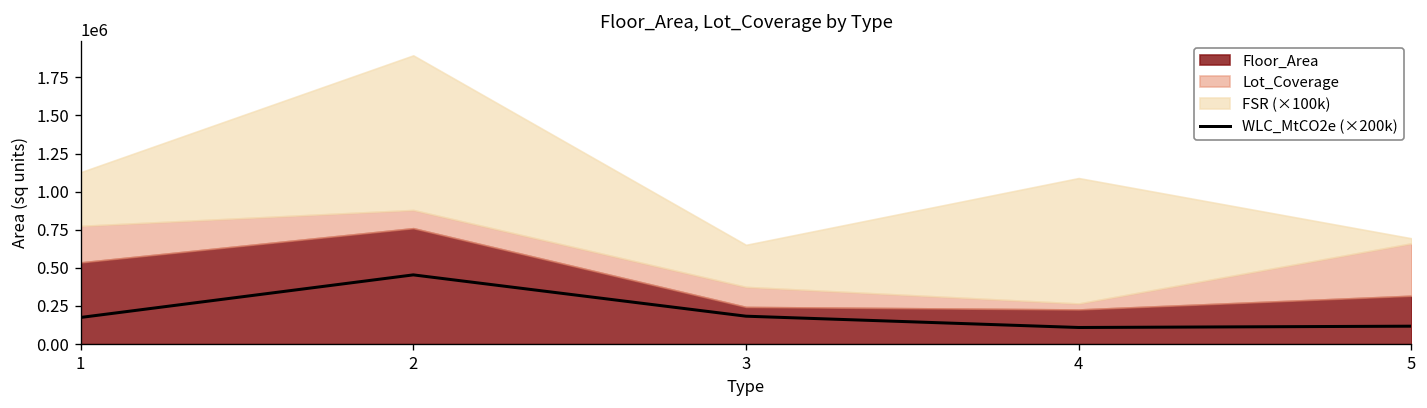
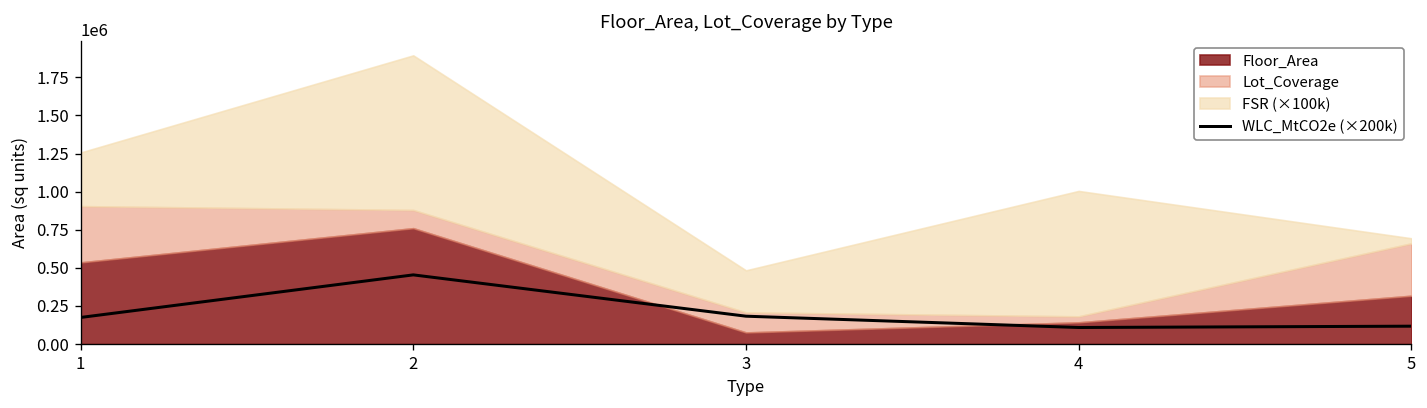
Lot_Coverage, 1: 240000 -> 370000
Floor_Area, 3: 240000 -> 80000
Floor_Area, 4: 230000 -> 140000
